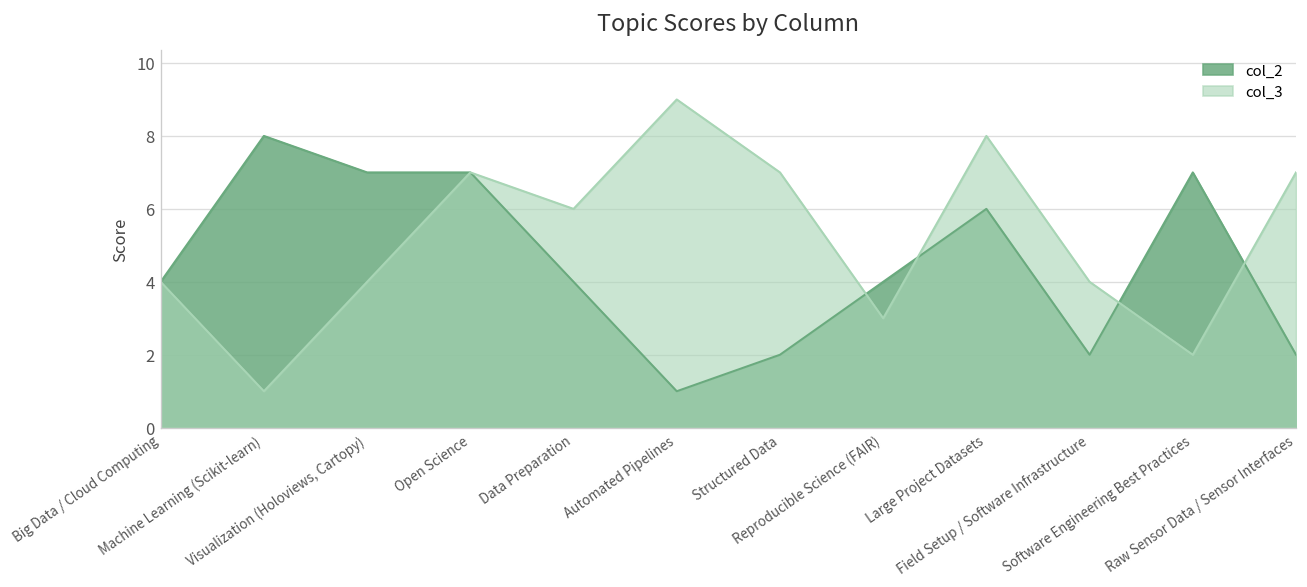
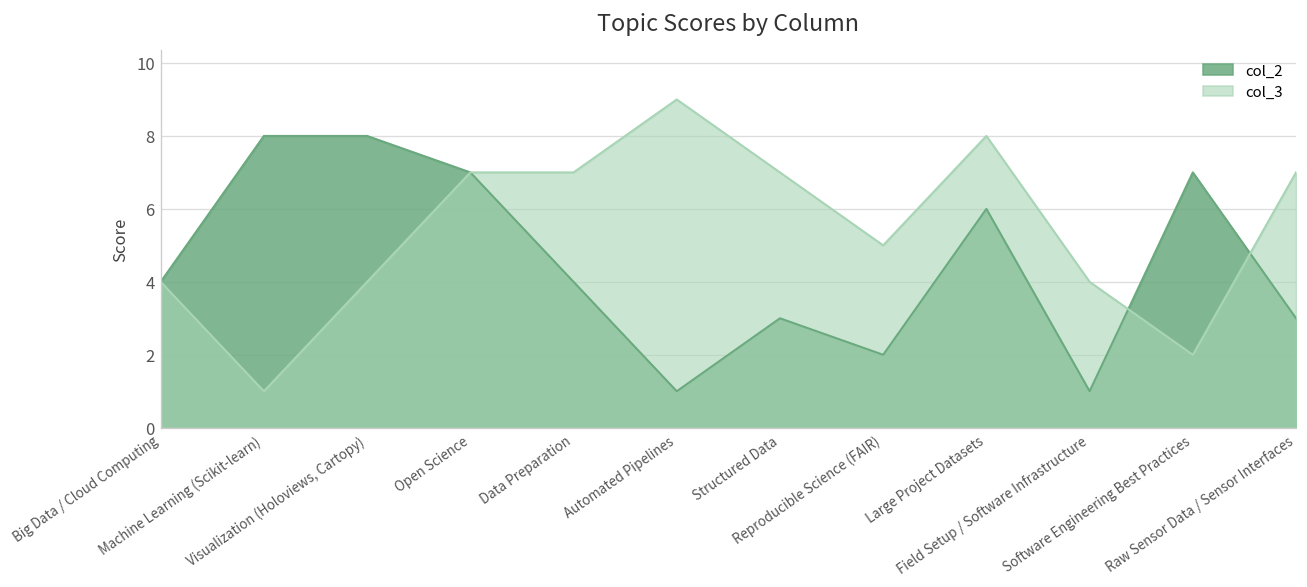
col_2, Visualization (Holoviews, Cartopy): 7 -> 8
col_3, Data Preparation: 6 -> 7
col_2, Structured Data: 2 -> 3
col_2, Reproducible Science (FAIR): 4 -> 2
col_3, Reproducible Science (FAIR): 3 -> 5
col_2, Field Setup / Software Infrastructure: 2 -> 1
col_2, Raw Sensor Data / Sensor Interfaces: 2 -> 3
